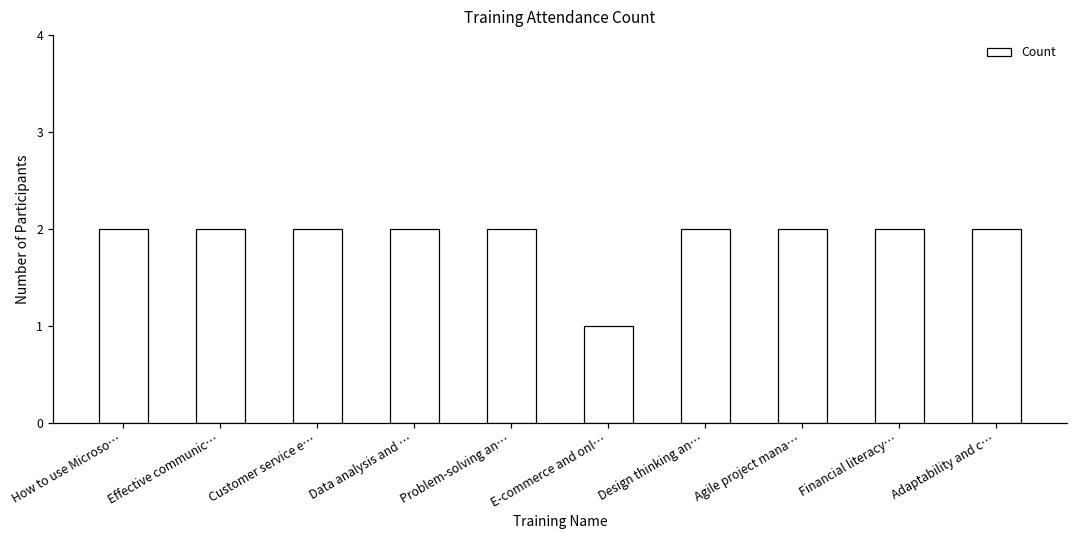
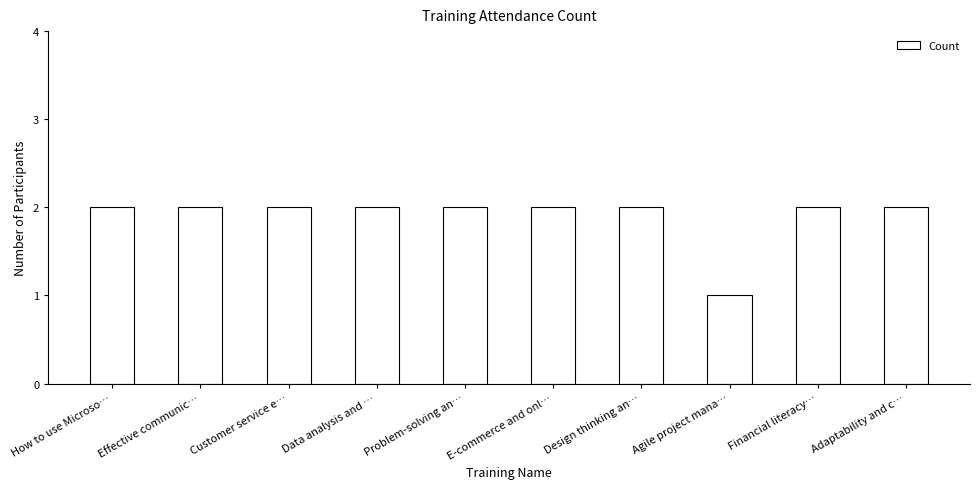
E-commerce and onl…: 1 -> 2
Agile project mana…: 2 -> 1
